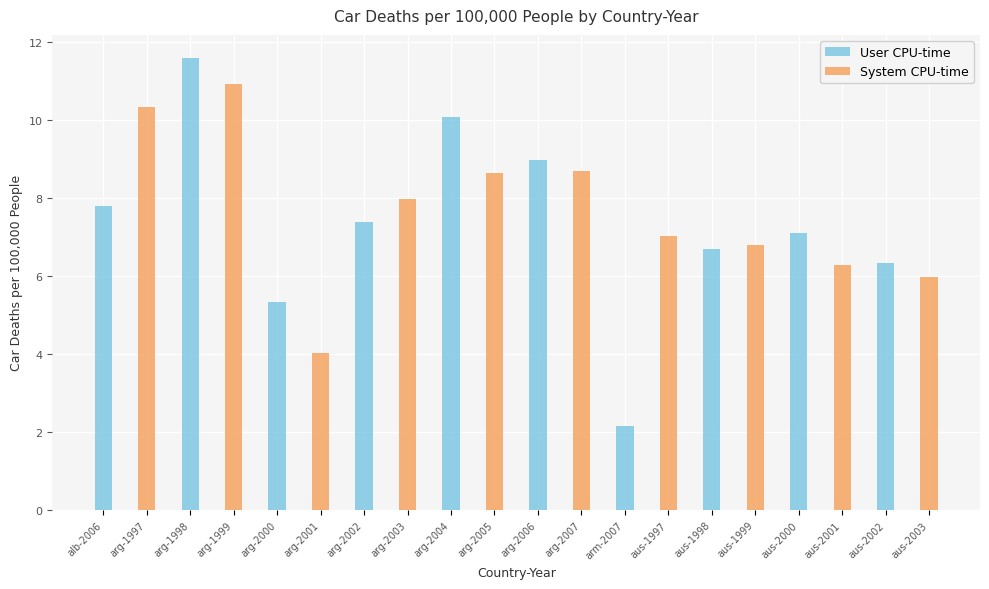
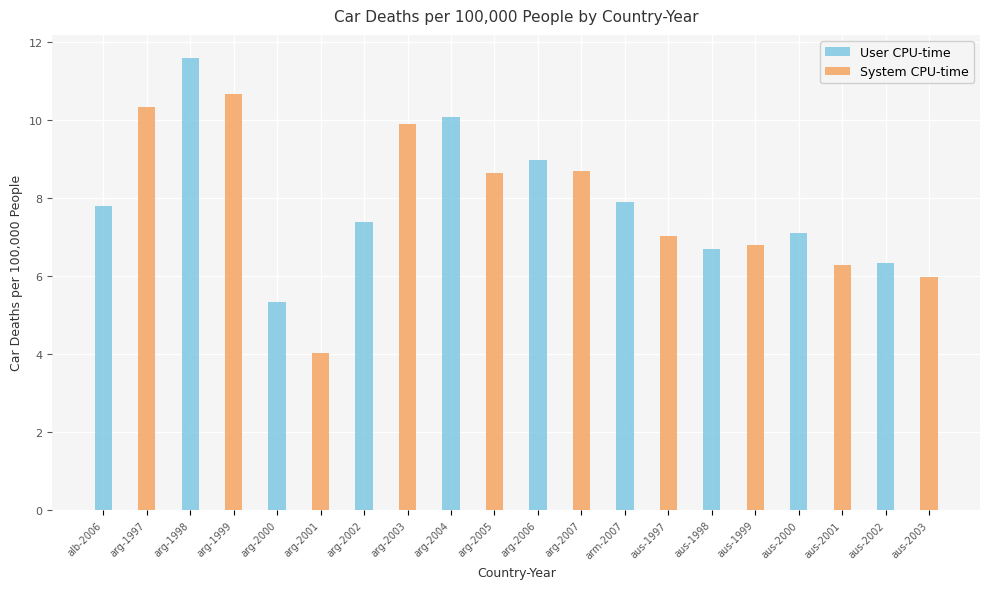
System CPU-time, arg-1999: 10.9 -> 10.7
System CPU-time, arg-2003: 8.0 -> 9.9
User CPU-time, arm-2007: 2.1 -> 7.9
